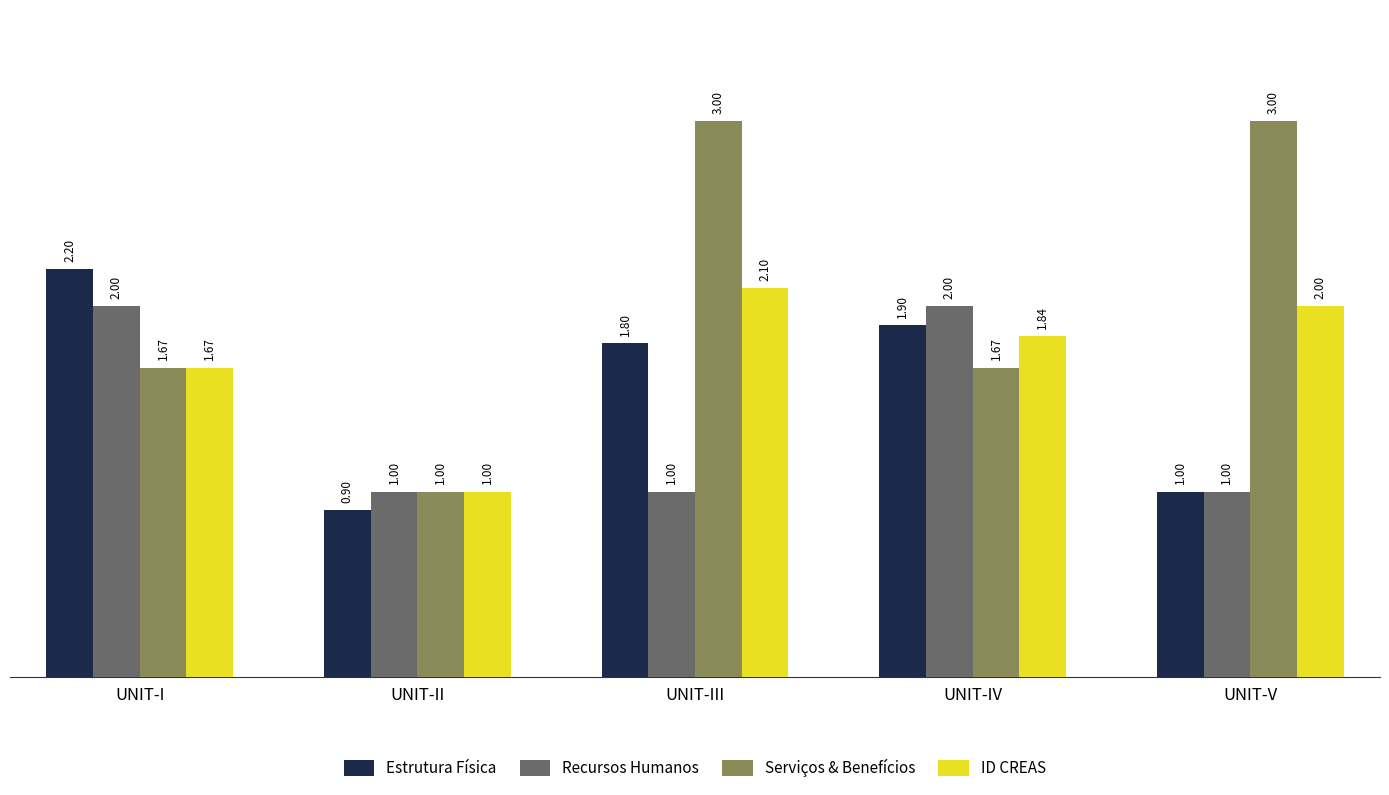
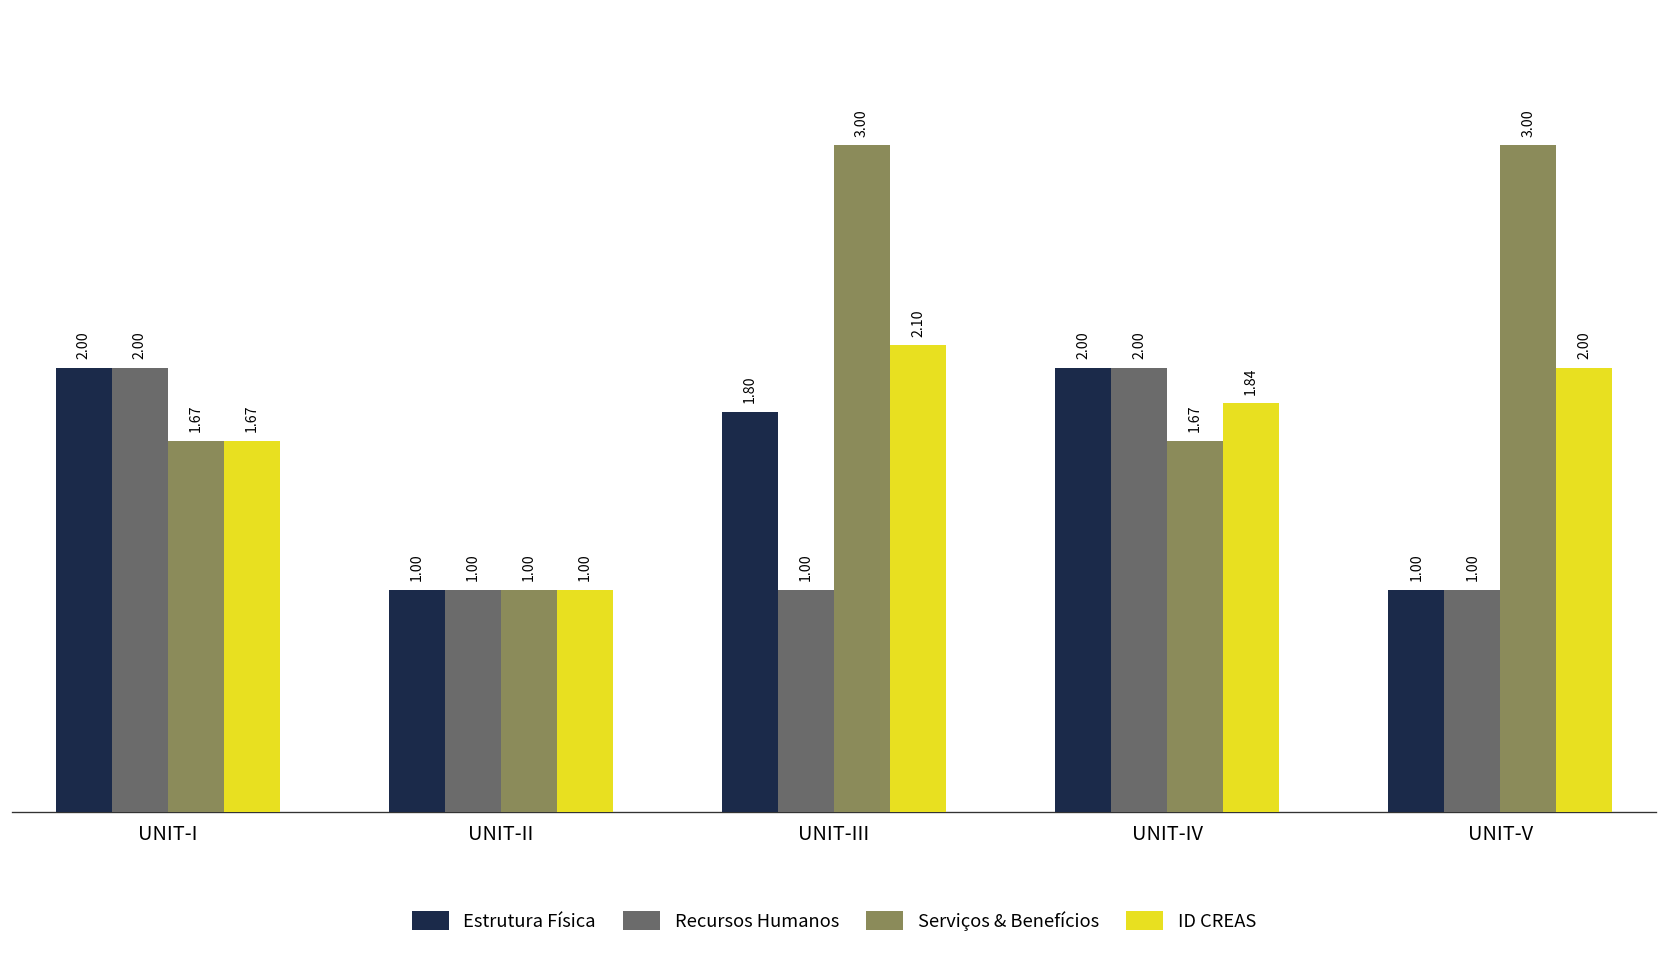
Estrutura Física, UNIT-I: 2.20 -> 2.00
Estrutura Física, UNIT-II: 0.90 -> 1.00
Estrutura Física, UNIT-IV: 1.90 -> 2.00
